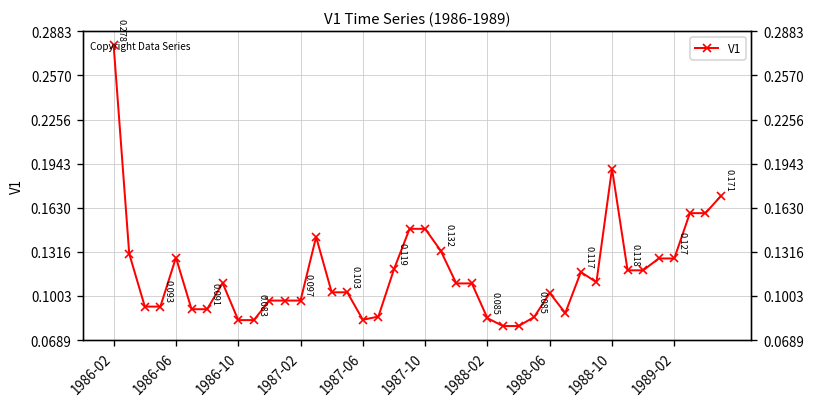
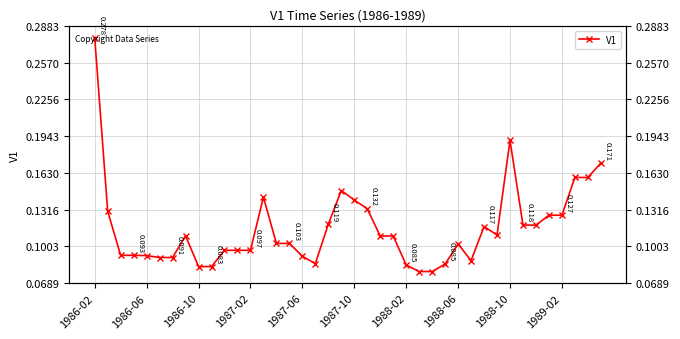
1986-06: 0.128 -> 0.092
1987-06: 0.083 -> 0.092
1987-10: 0.148 -> 0.140
